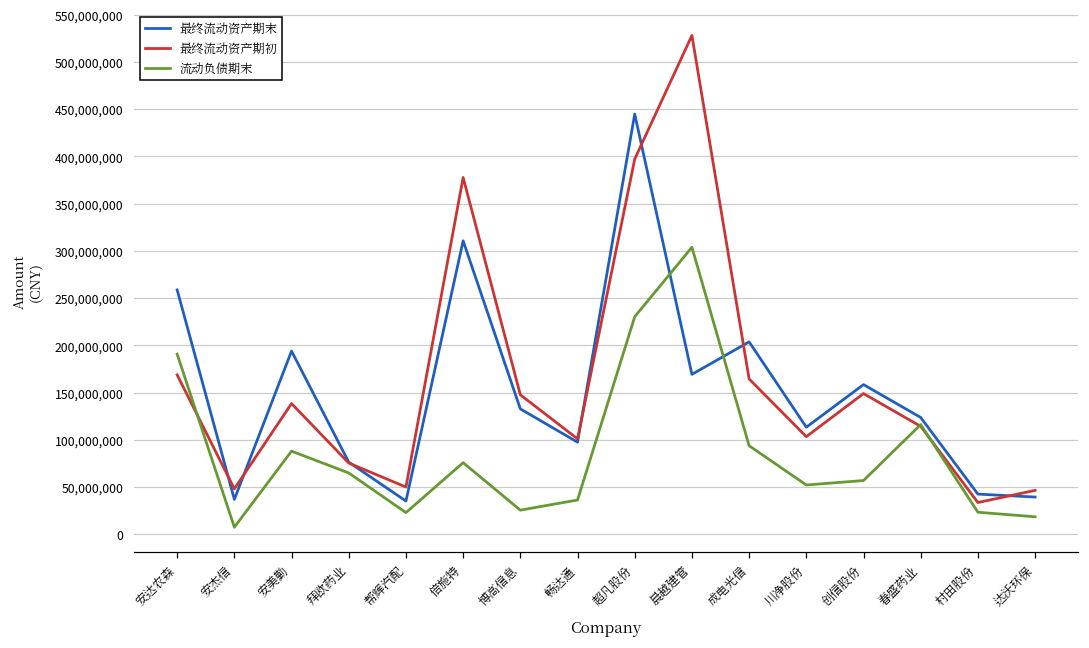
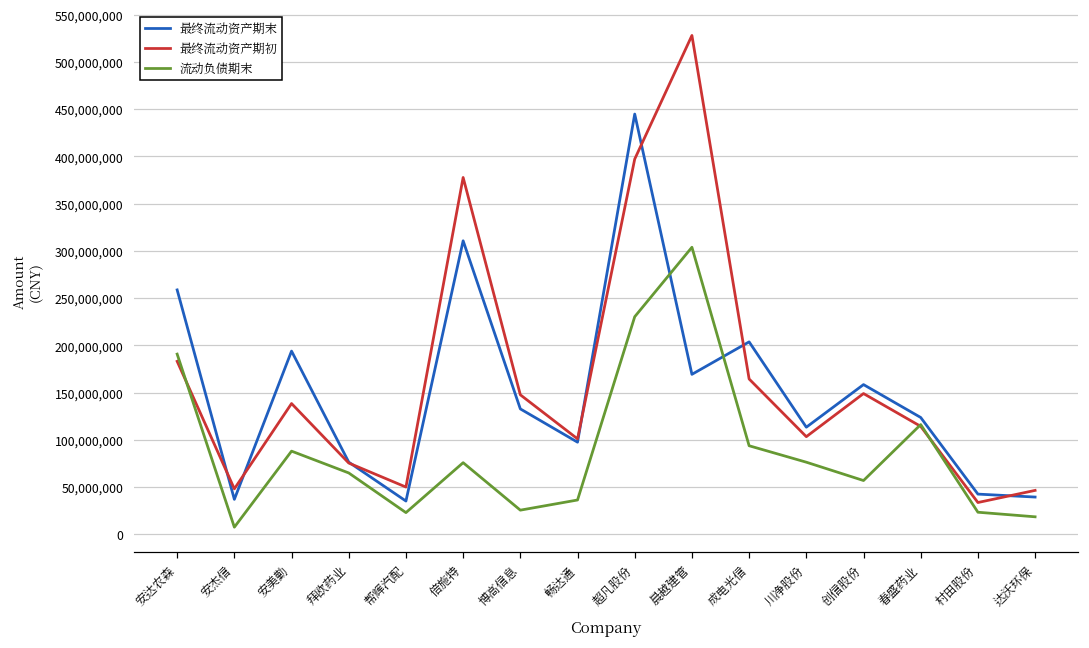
最终流动资产期初, 安达农森: 170,000,000 -> 180,000,000
流动负债期末, 川净股份: 50,000,000 -> 80,000,000
